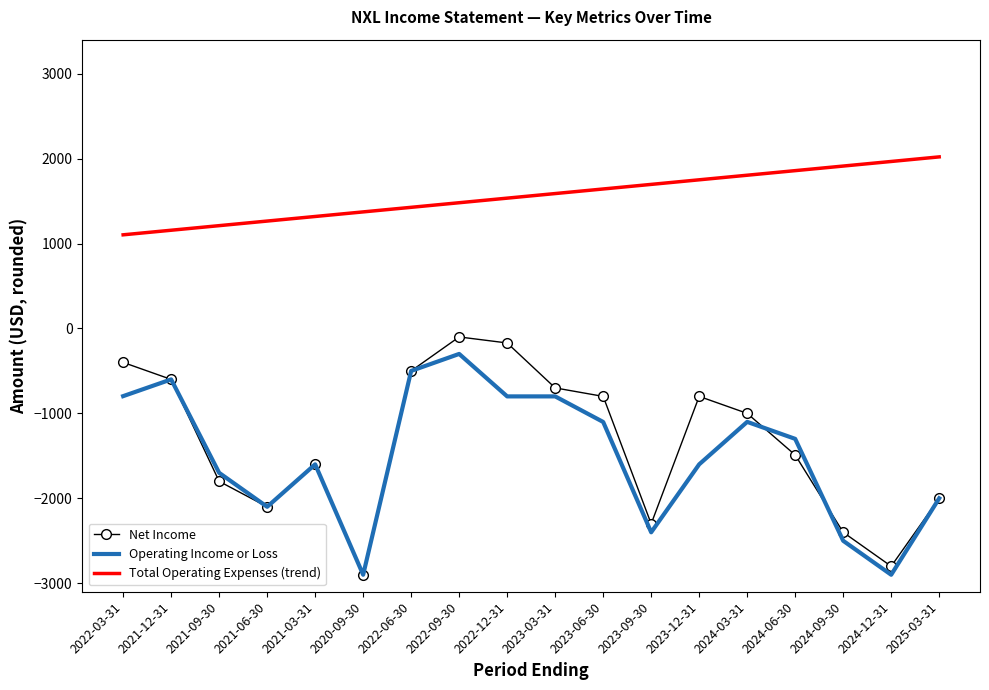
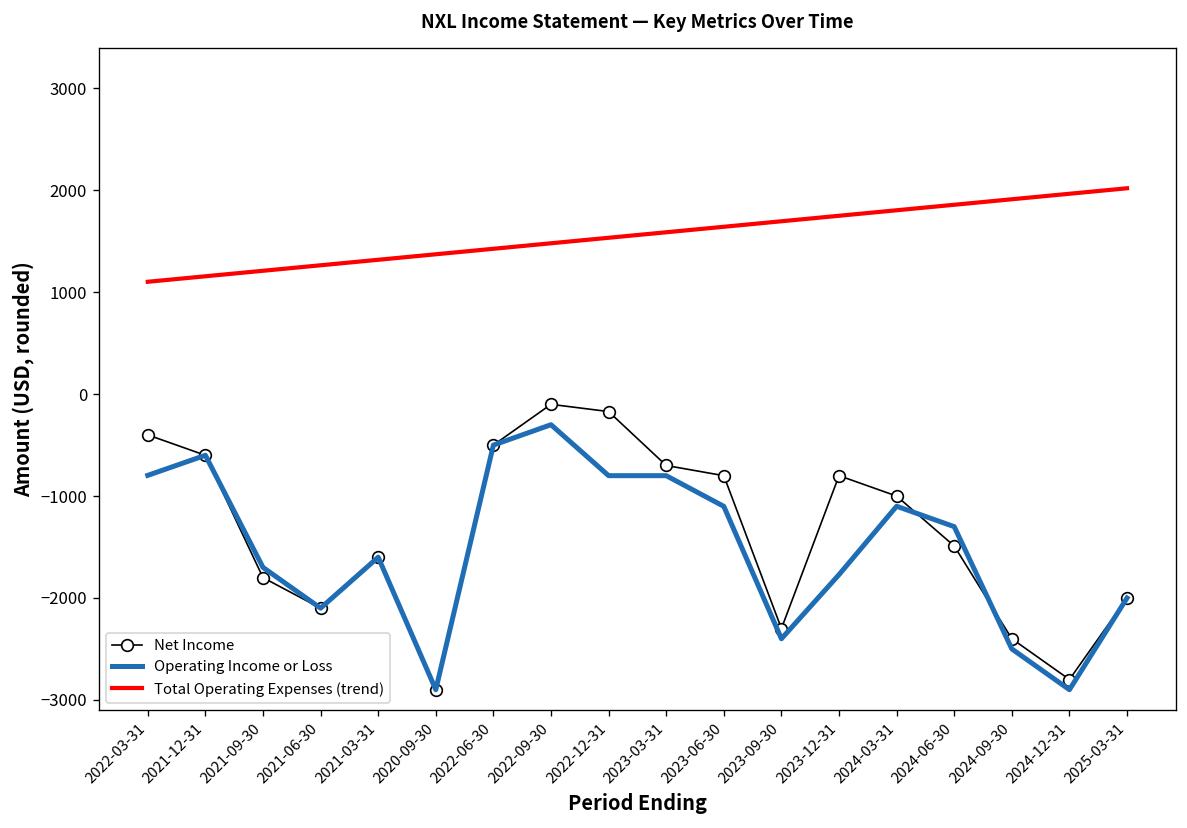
Operating Income or Loss, 2023-12-31: -1600 -> -1800
